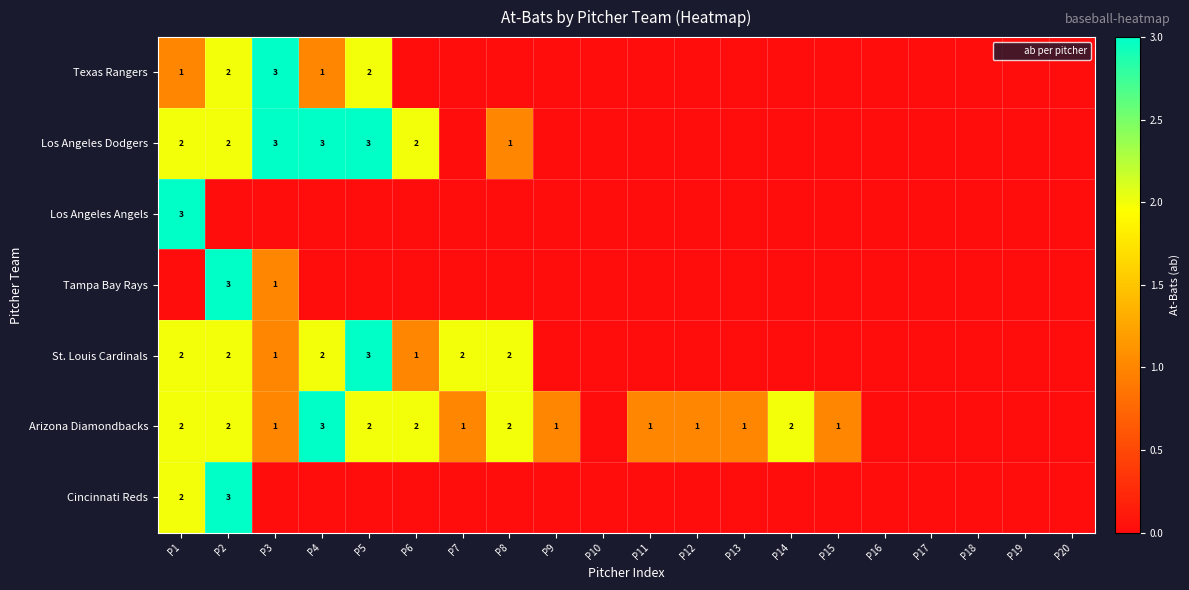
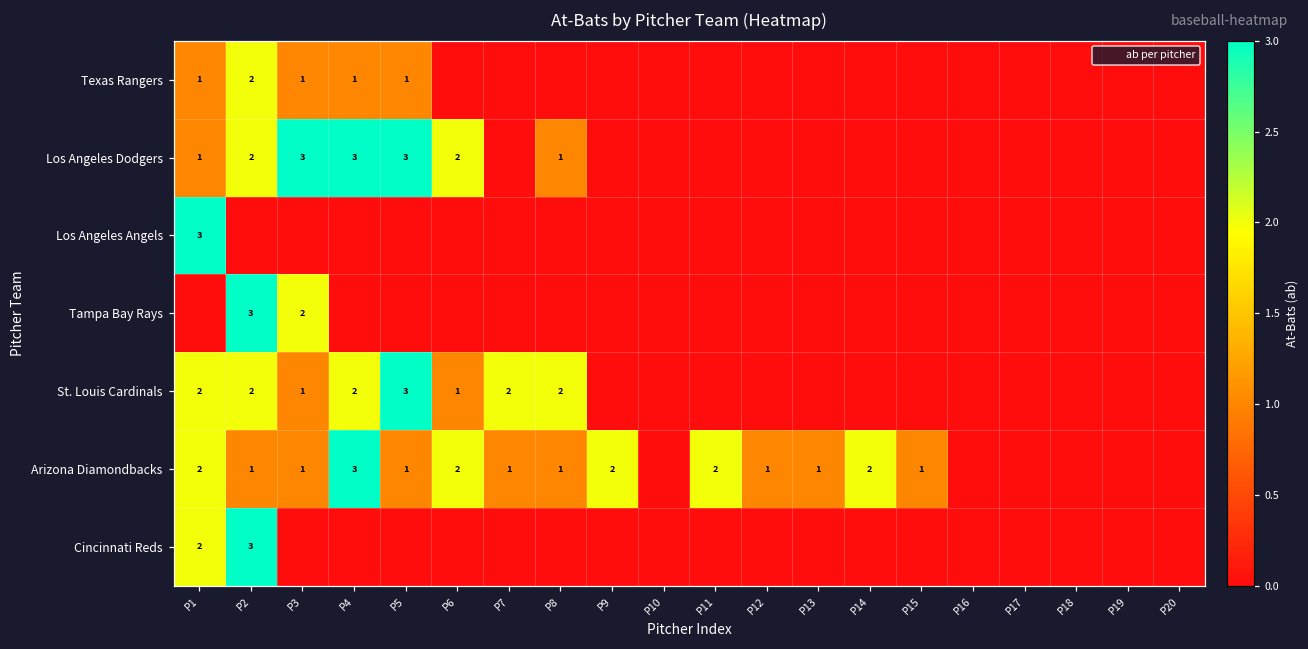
Texas Rangers, P3: 3 -> 1
Texas Rangers, P5: 2 -> 1
Los Angeles Dodgers, P1: 2 -> 1
Tampa Bay Rays, P3: 1 -> 2
Arizona Diamondbacks, P2: 2 -> 1
Arizona Diamondbacks, P5: 2 -> 1
Arizona Diamondbacks, P8: 2 -> 1
Arizona Diamondbacks, P9: 1 -> 2
Arizona Diamondbacks, P11: 1 -> 2
